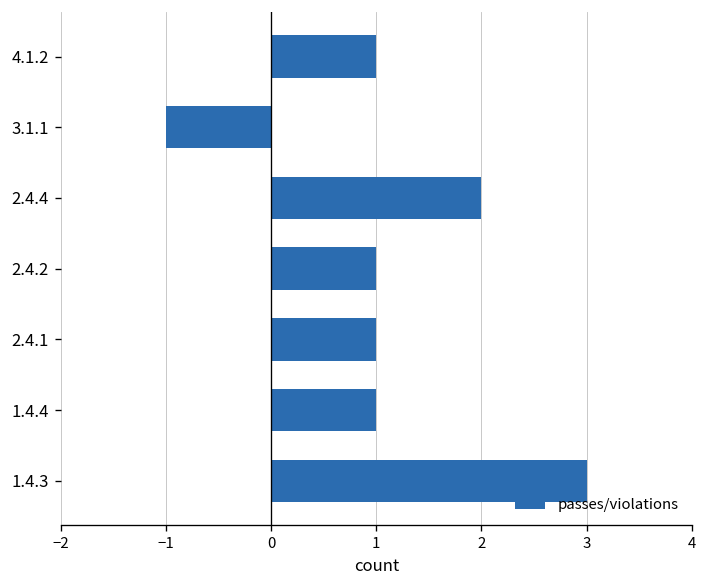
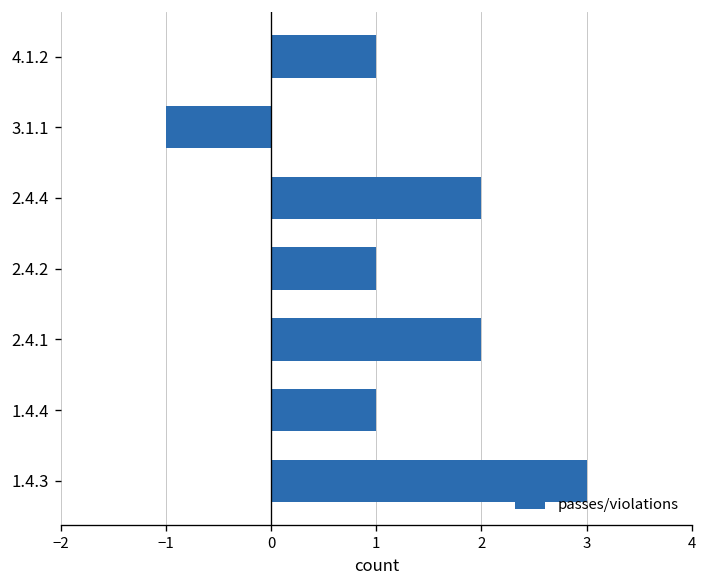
2.4.1: 1 -> 2
